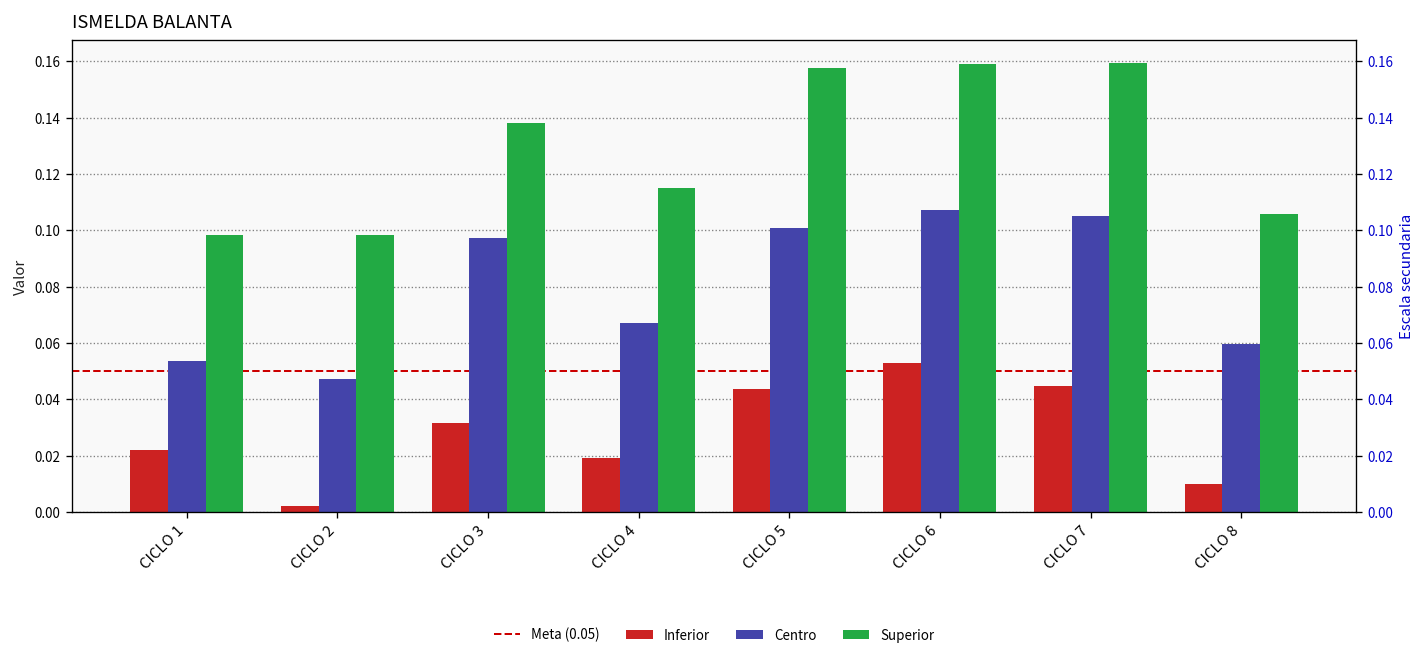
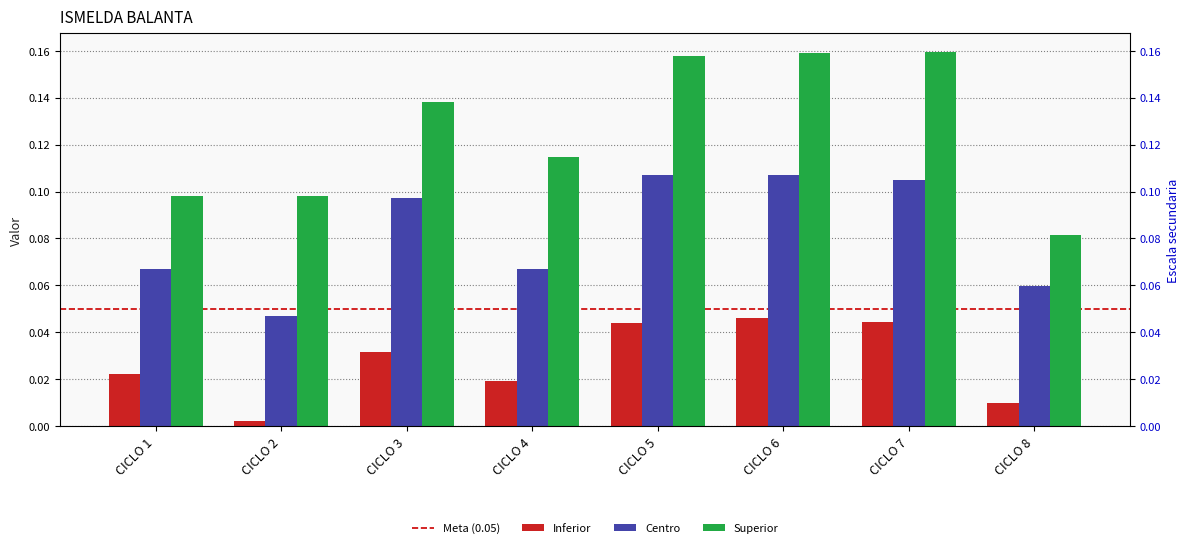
Centro, CICLO 1: 0.054 -> 0.067
Centro, CICLO 5: 0.101 -> 0.107
Inferior, CICLO 6: 0.053 -> 0.046
Superior, CICLO 8: 0.106 -> 0.081
